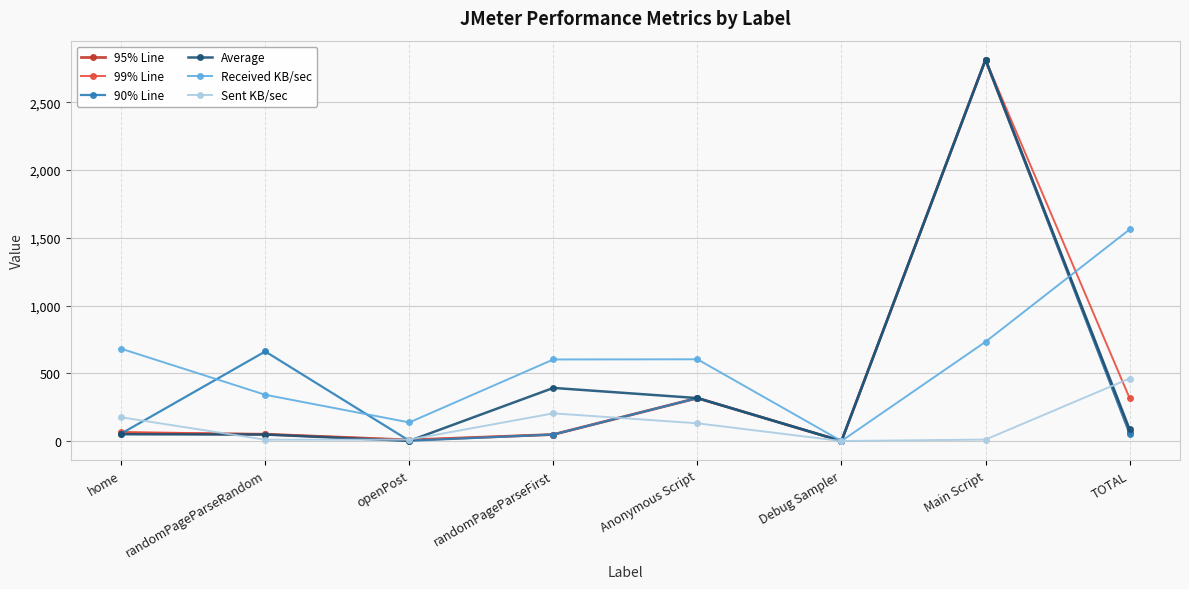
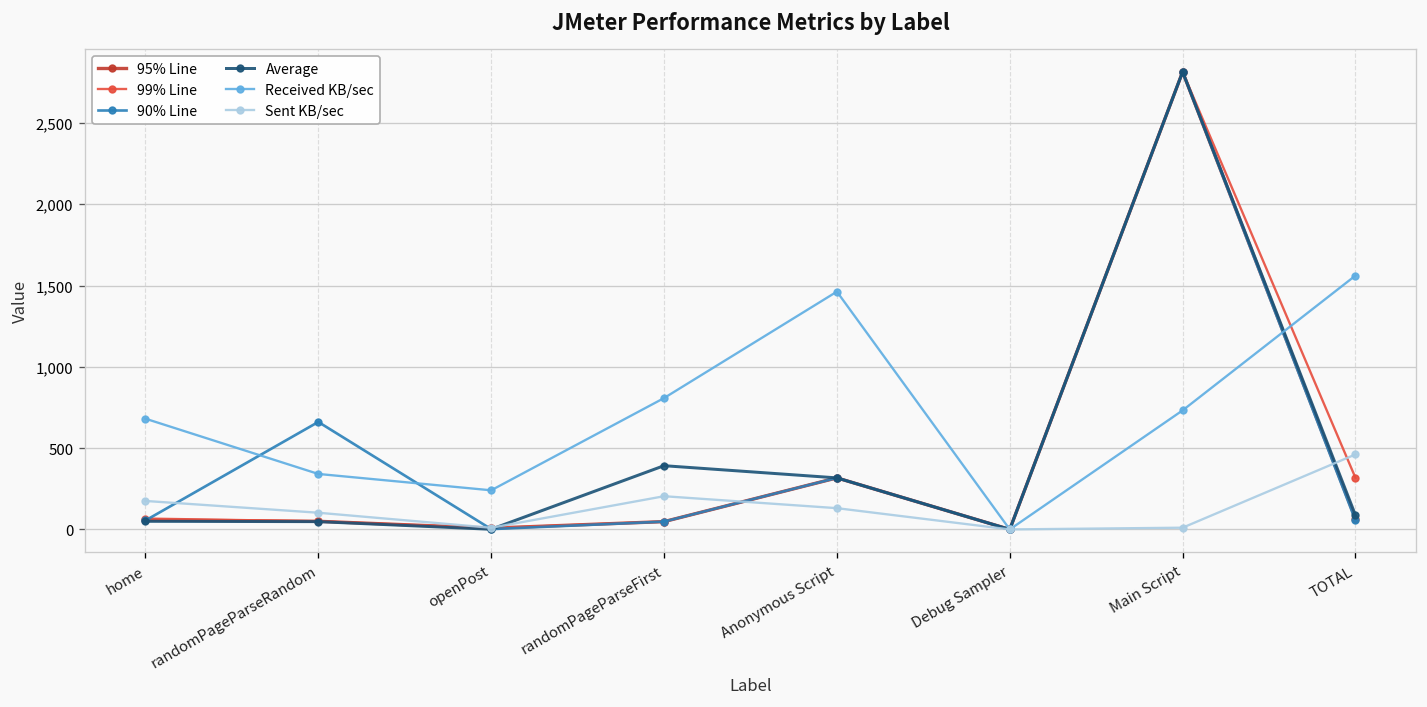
Sent KB/sec, randomPageParseRandom: 10 -> 100
Received KB/sec, openPost: 140 -> 240
Received KB/sec, randomPageParseFirst: 600 -> 810
Received KB/sec, Anonymous Script: 600 -> 1,460
